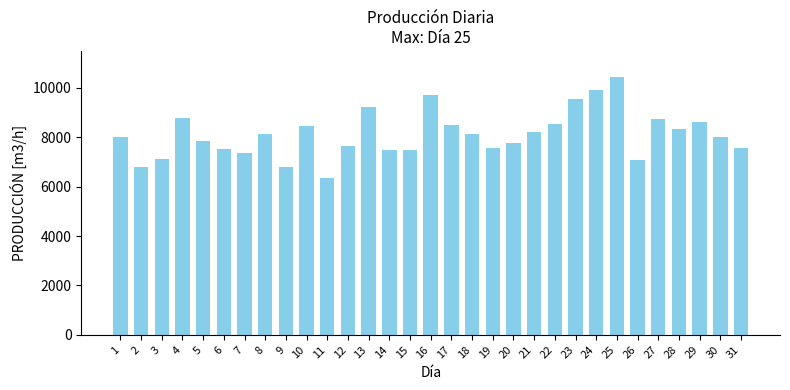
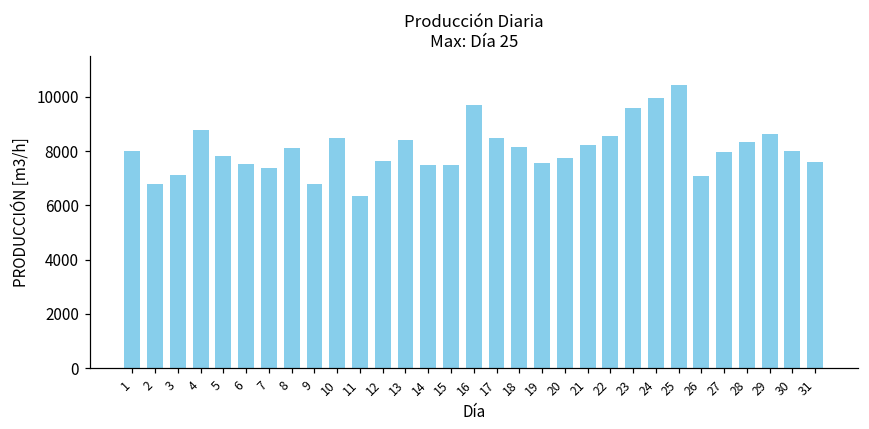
13: 9200 -> 8400
27: 8800 -> 8000
